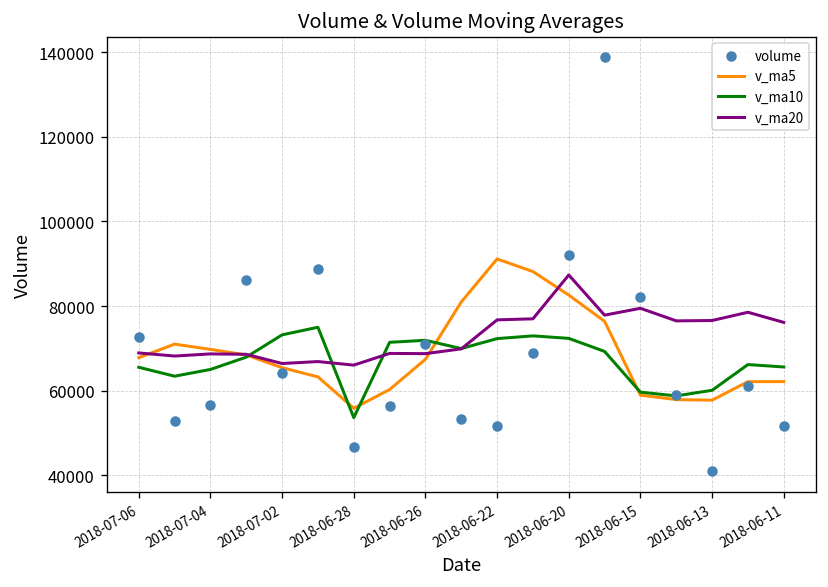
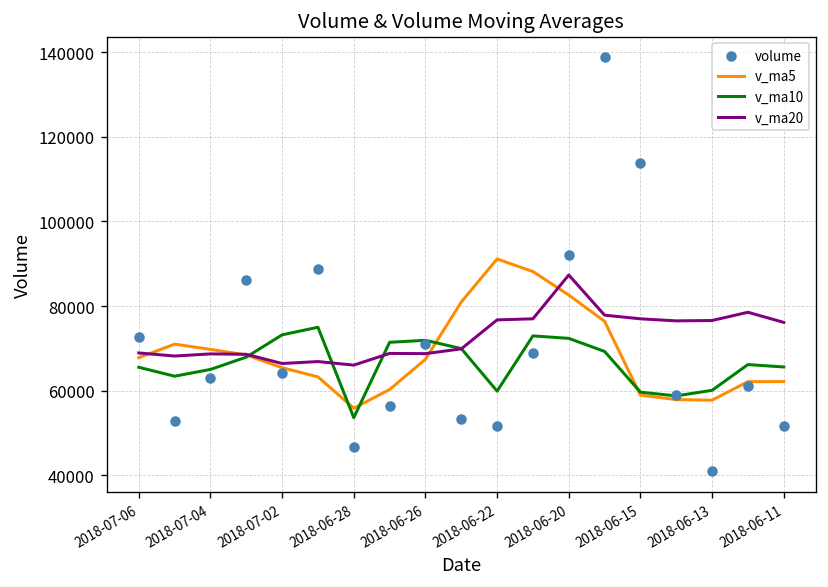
volume, 2018-07-04: 57000 -> 63000
v_ma10, 2018-06-22: 72000 -> 60000
v_ma20, 2018-06-15: 79000 -> 77000
volume, 2018-06-15: 82000 -> 114000
